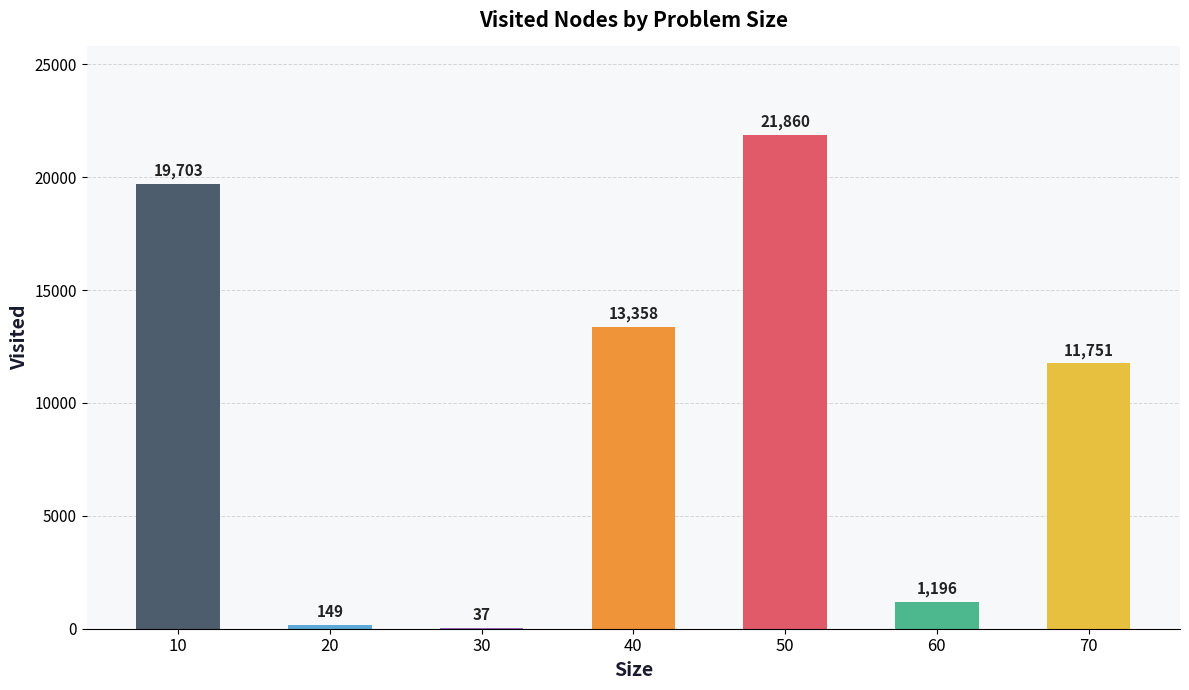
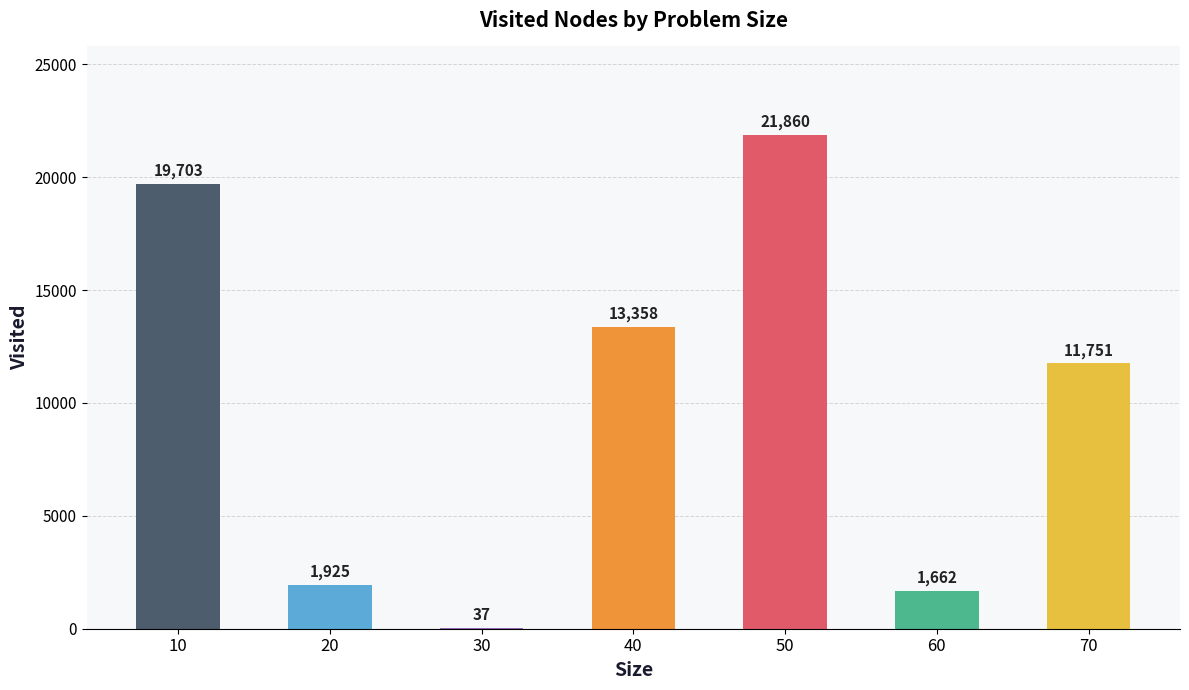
20: 149 -> 1,925
60: 1,196 -> 1,662
